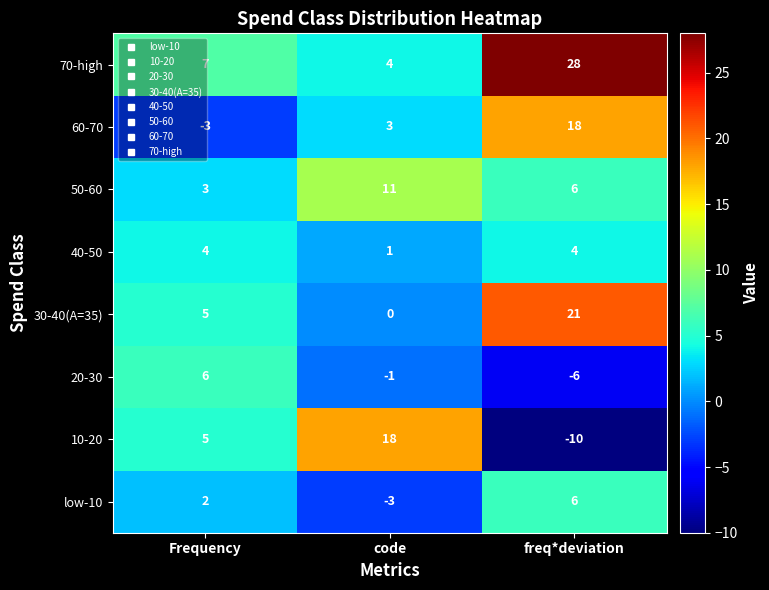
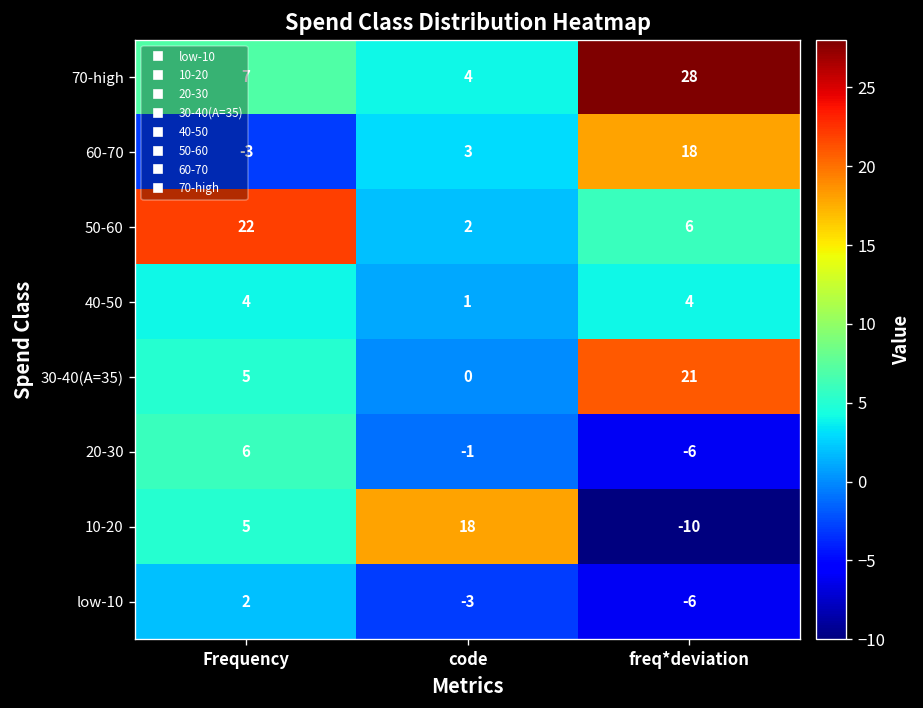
50-60, Frequency: 3 -> 22
50-60, code: 11 -> 2
low-10, freq*deviation: 6 -> -6
